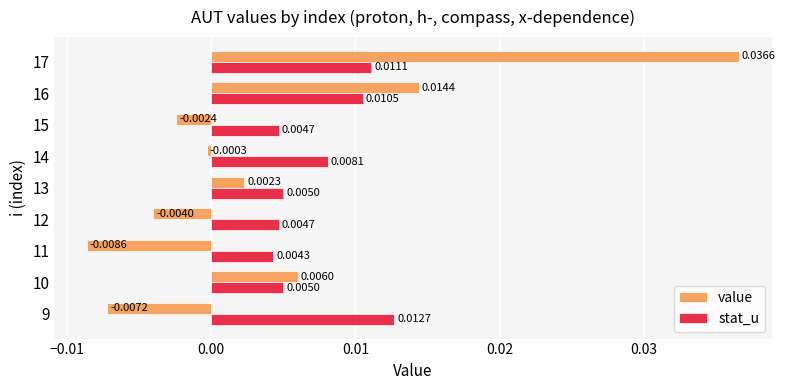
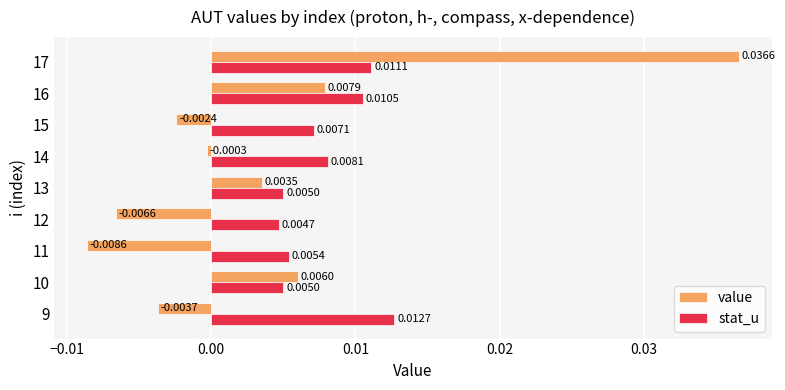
value, 16: 0.0144 -> 0.0079
stat_u, 15: 0.0047 -> 0.0071
value, 13: 0.0023 -> 0.0035
value, 12: -0.0040 -> -0.0066
stat_u, 11: 0.0043 -> 0.0054
value, 9: -0.0072 -> -0.0037
